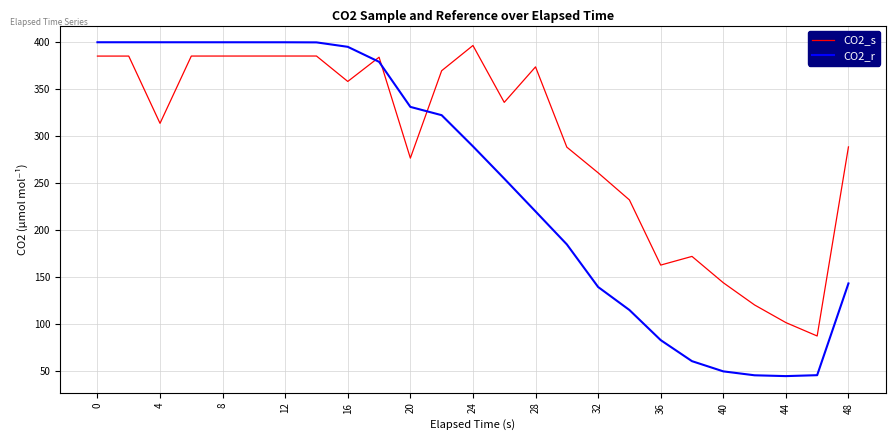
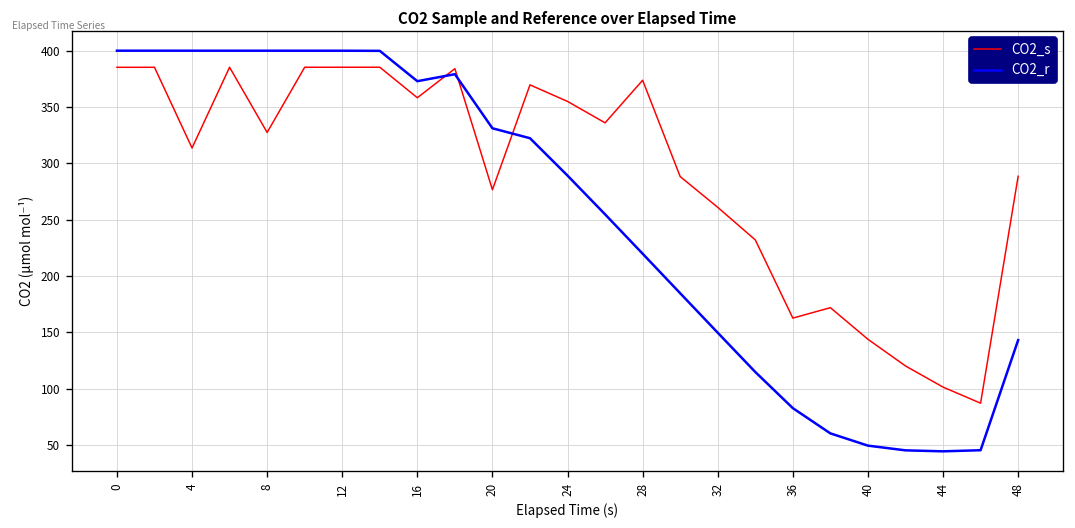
CO2_s, 8: 390 -> 330
CO2_r, 16: 400 -> 370
CO2_s, 24: 400 -> 350
CO2_r, 32: 140 -> 150
